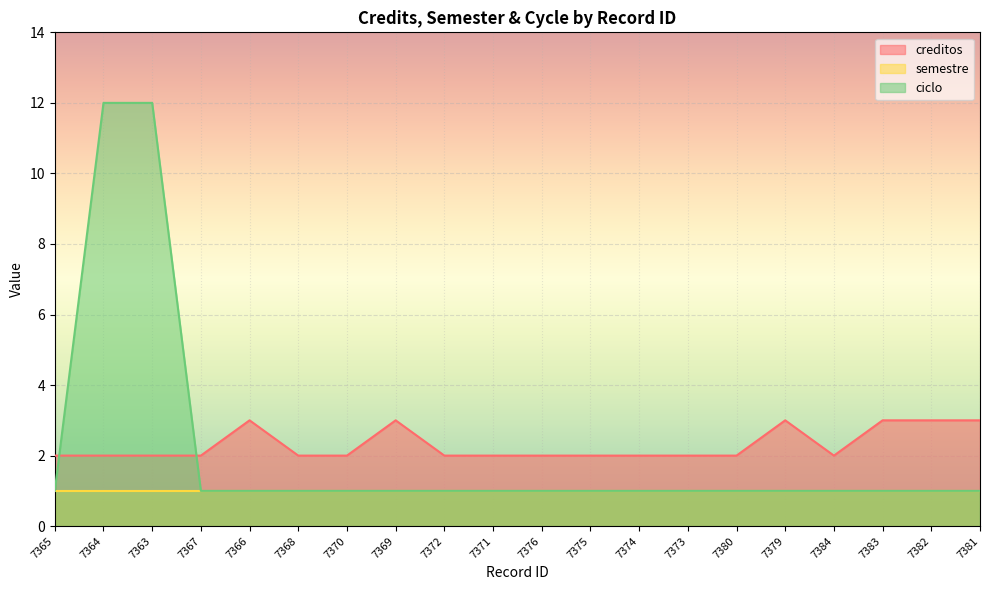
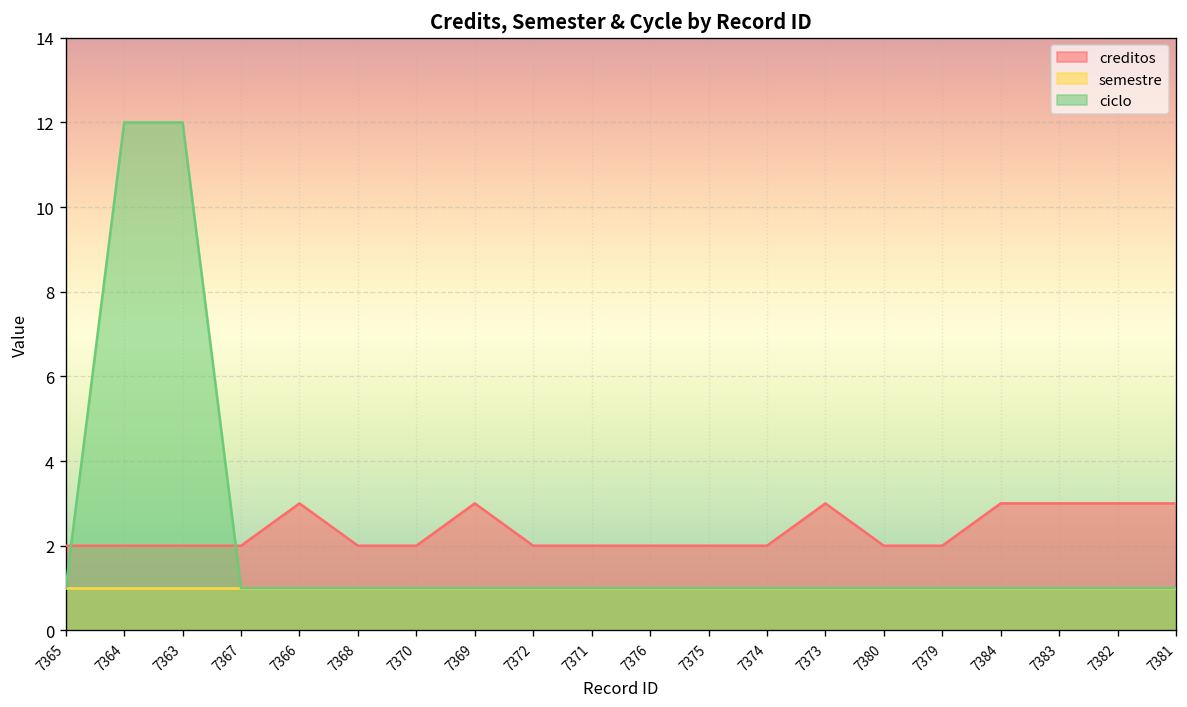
creditos, 7373: 2 -> 3
creditos, 7379: 3 -> 2
creditos, 7384: 2 -> 3
